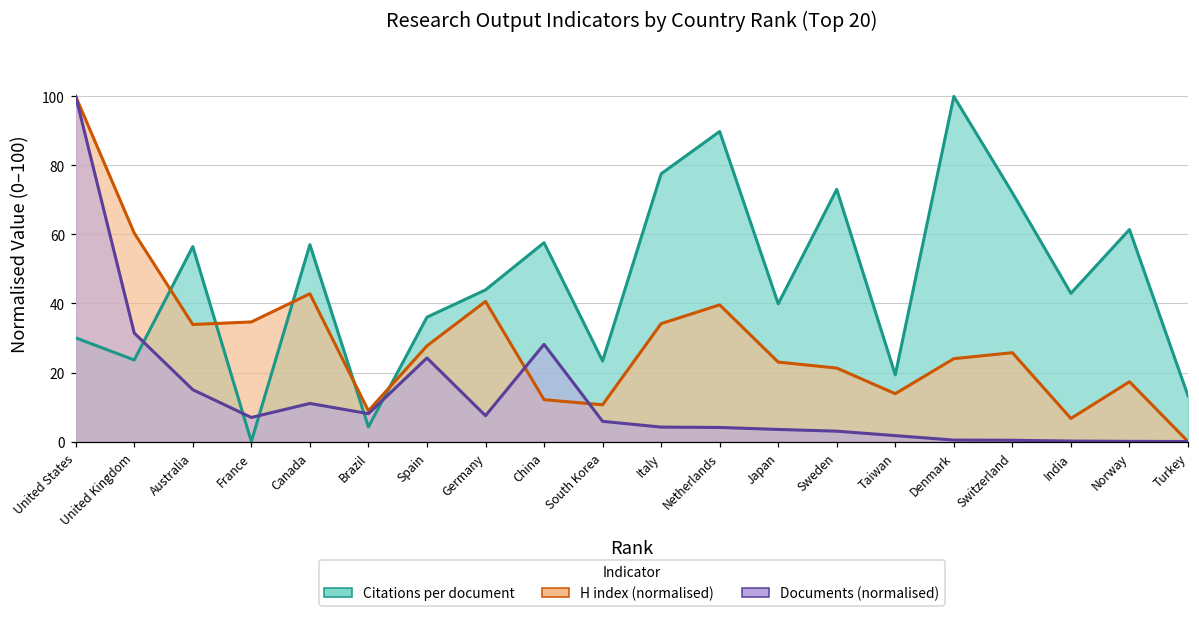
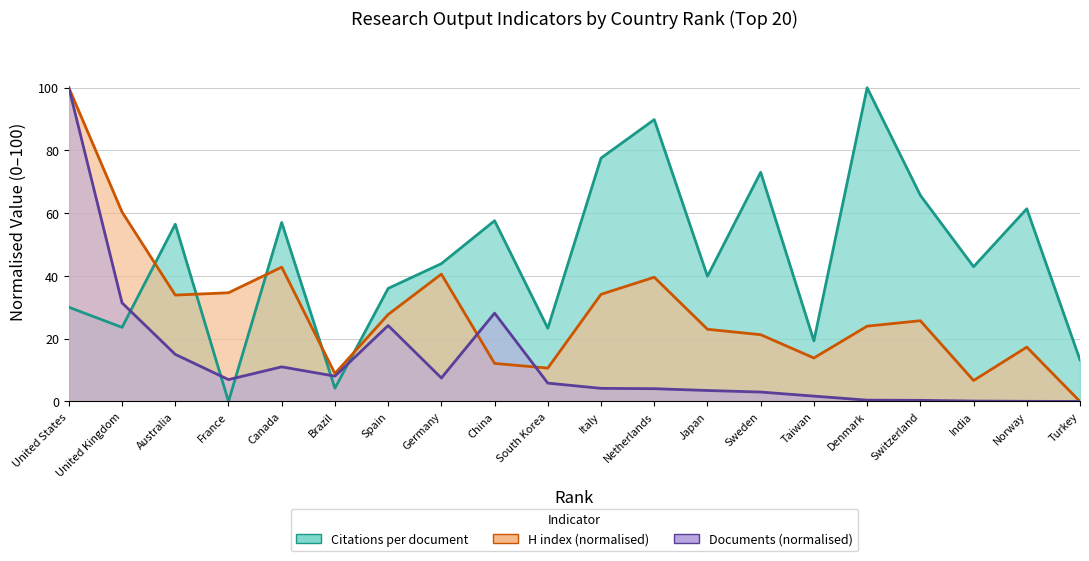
Citations per document, Switzerland: 72 -> 66
